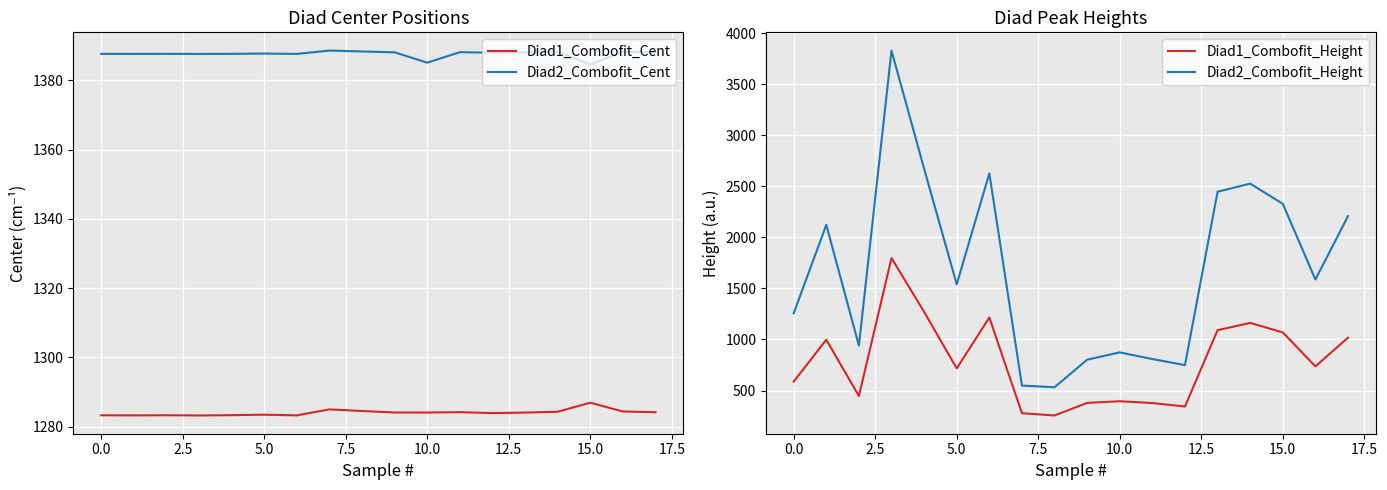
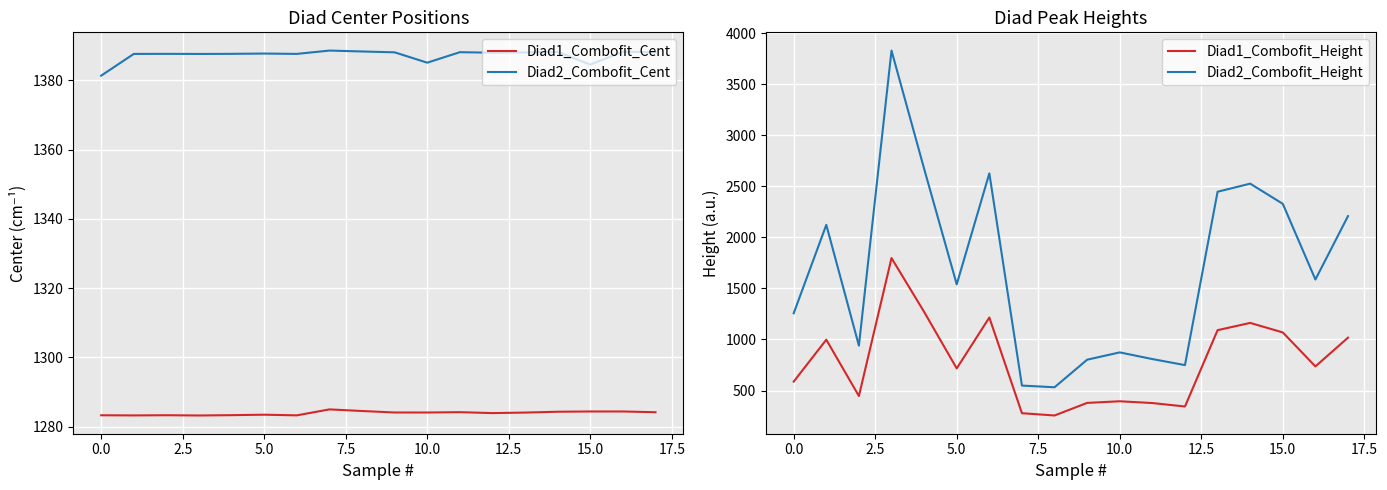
Diad Center Positions, Diad2_Combofit_Cent, 0.0: 1388 -> 1381
Diad Center Positions, Diad1_Combofit_Cent, 15.0: 1287 -> 1284
